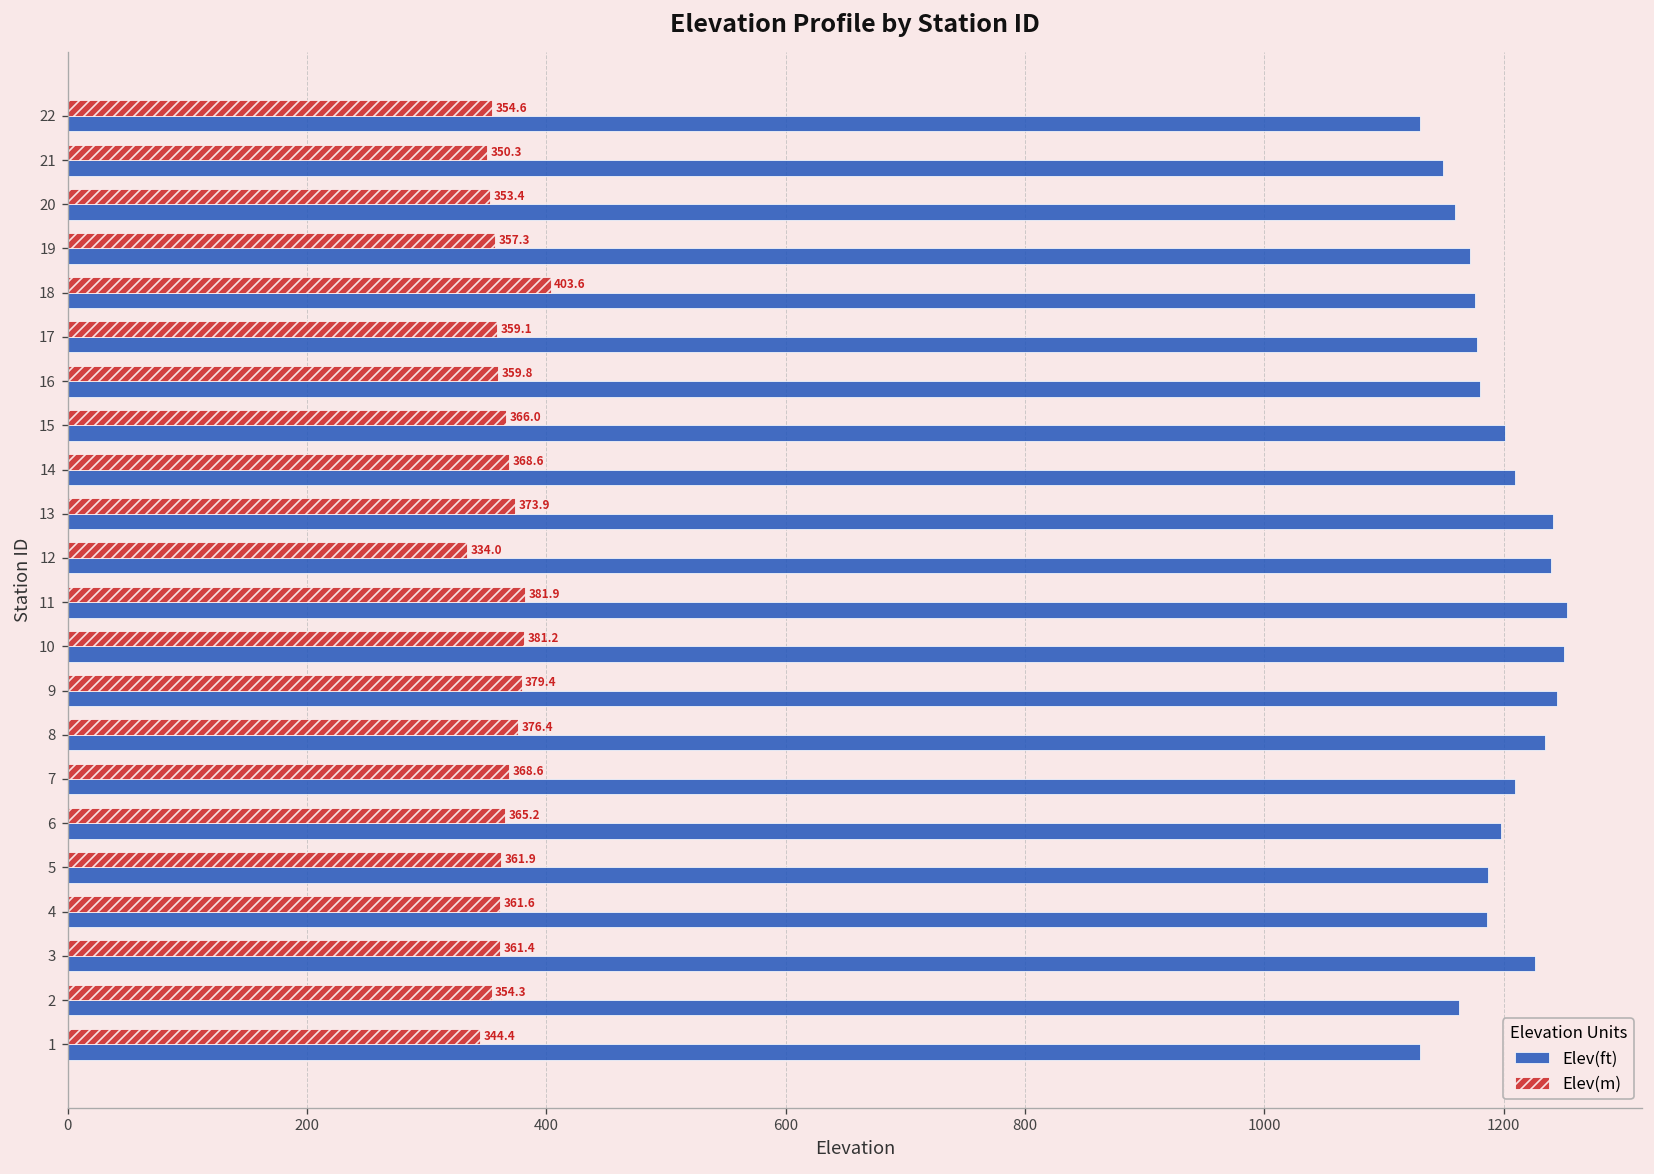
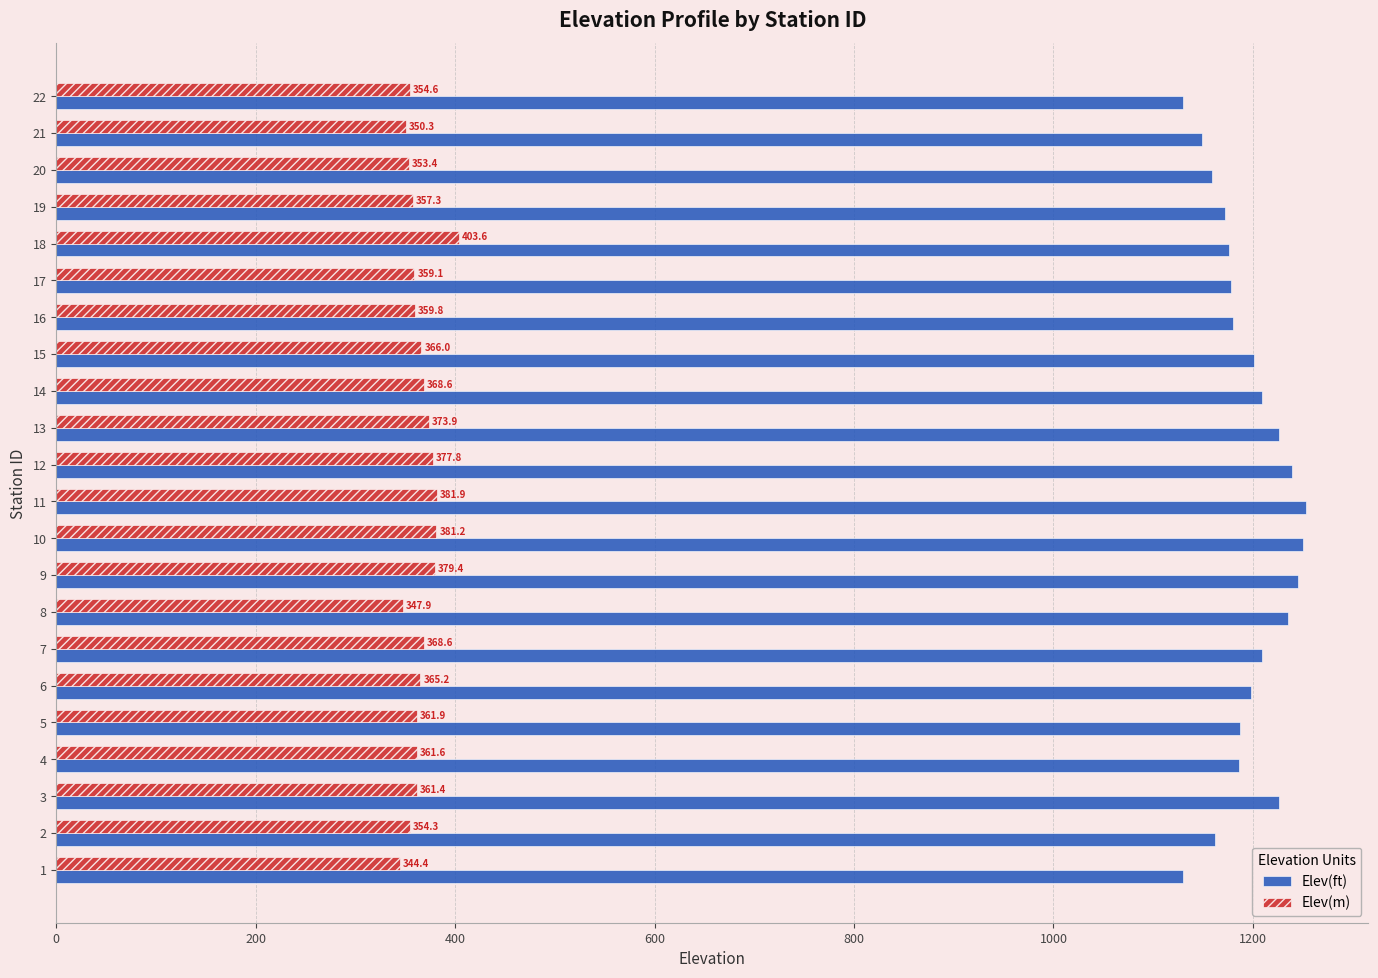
Elev(ft), 13: 1240 -> 1230
Elev(m), 12: 334.0 -> 377.8
Elev(m), 8: 376.4 -> 347.9
